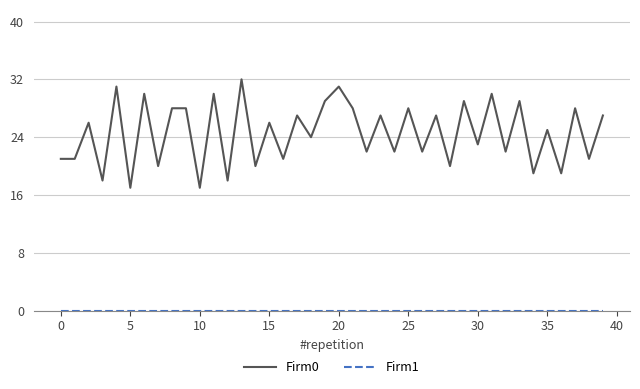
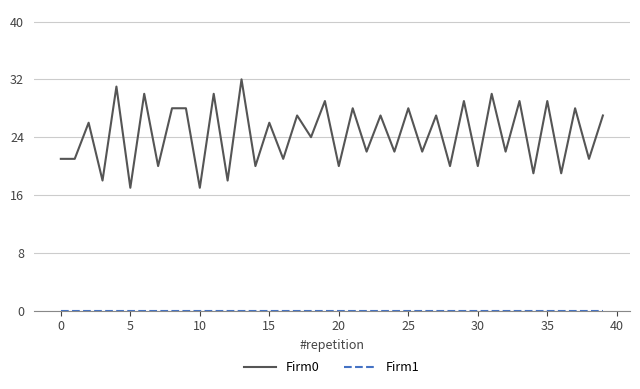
Firm0, 20: 31 -> 20
Firm0, 30: 23 -> 20
Firm0, 35: 25 -> 29
